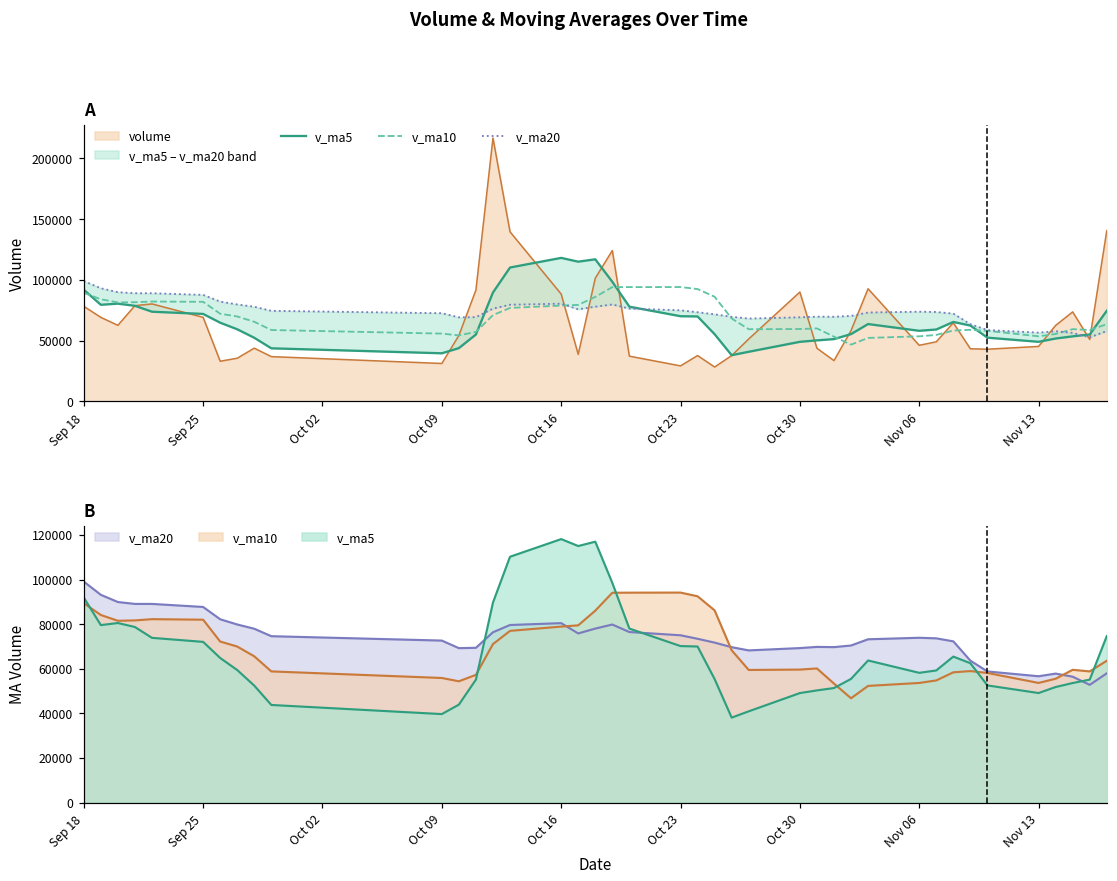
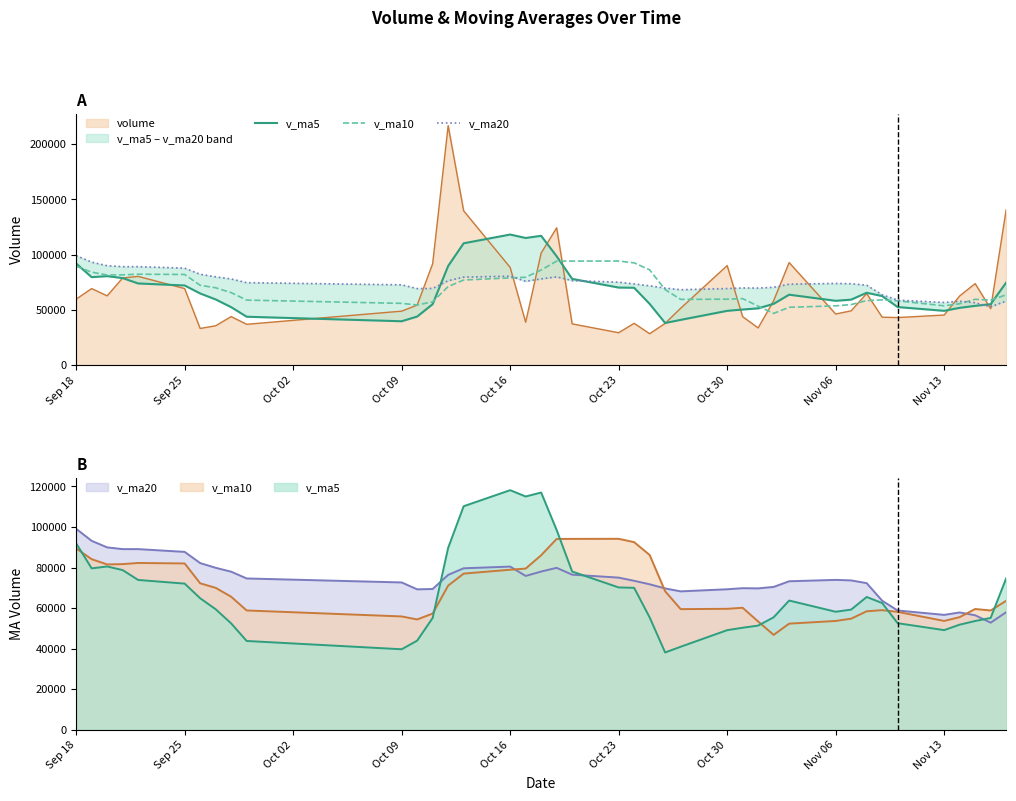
A, volume, Sep 18: 78000 -> 60000
A, volume, Oct 09: 31000 -> 49000
